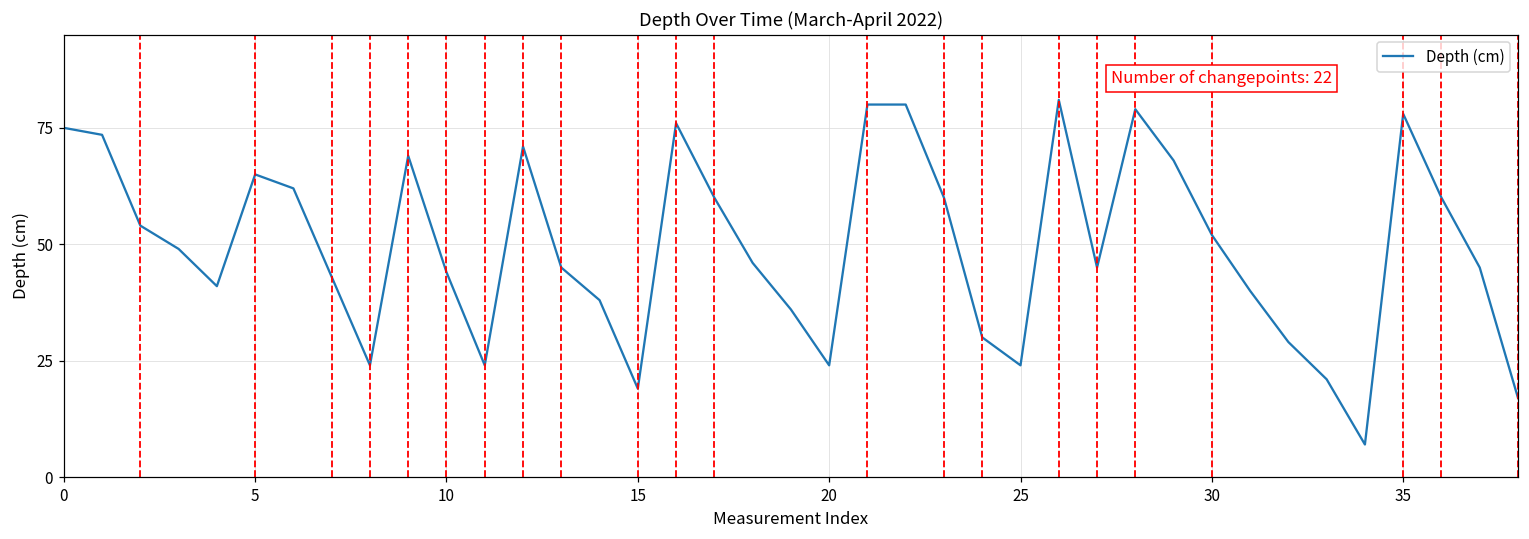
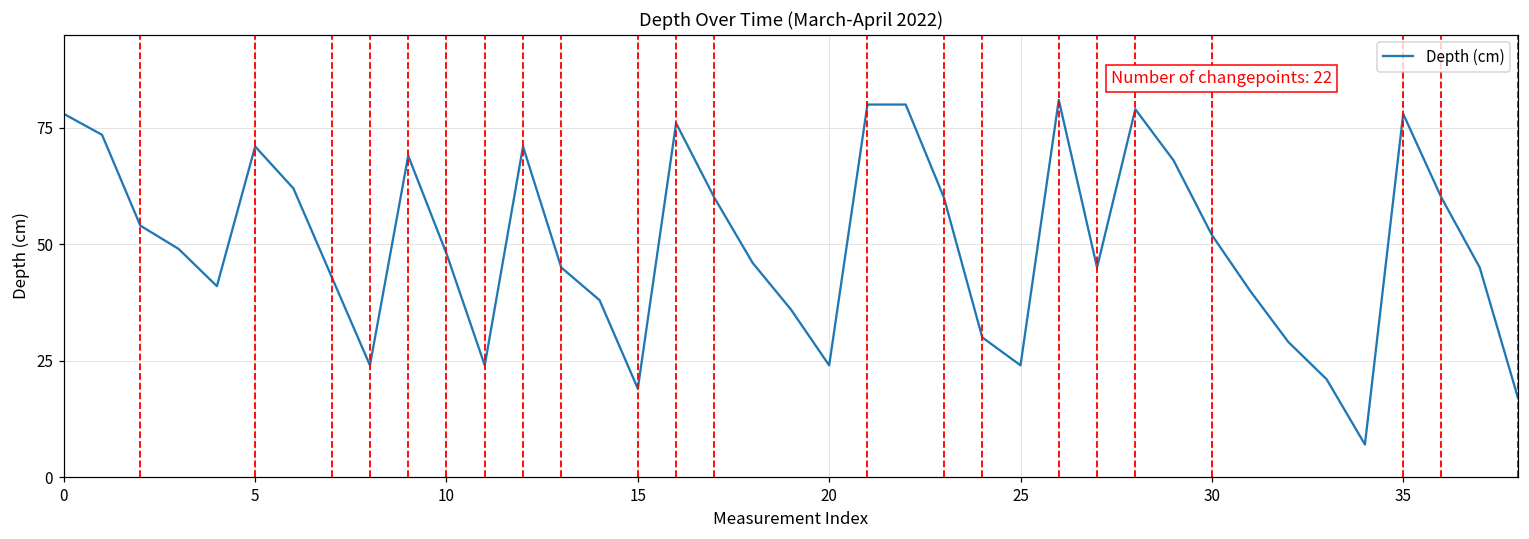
0: 75 -> 78
5: 65 -> 71
10: 44 -> 48
